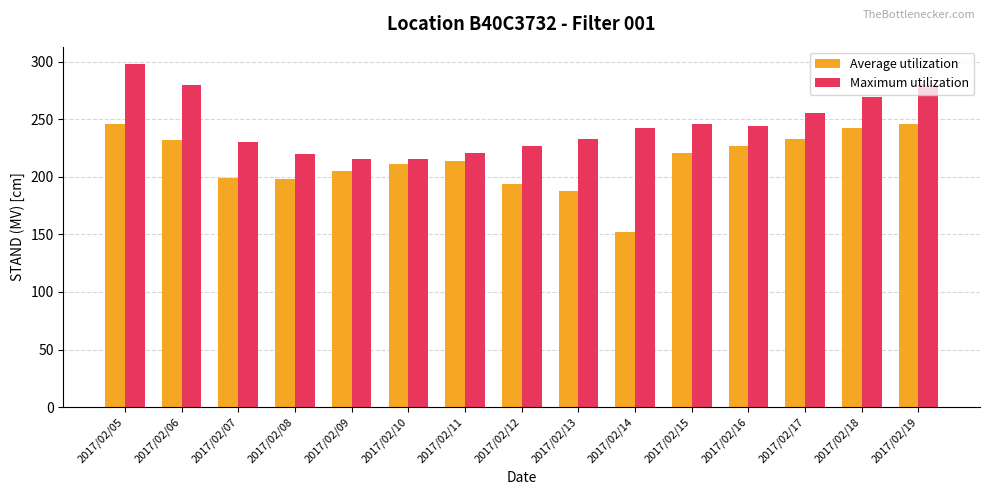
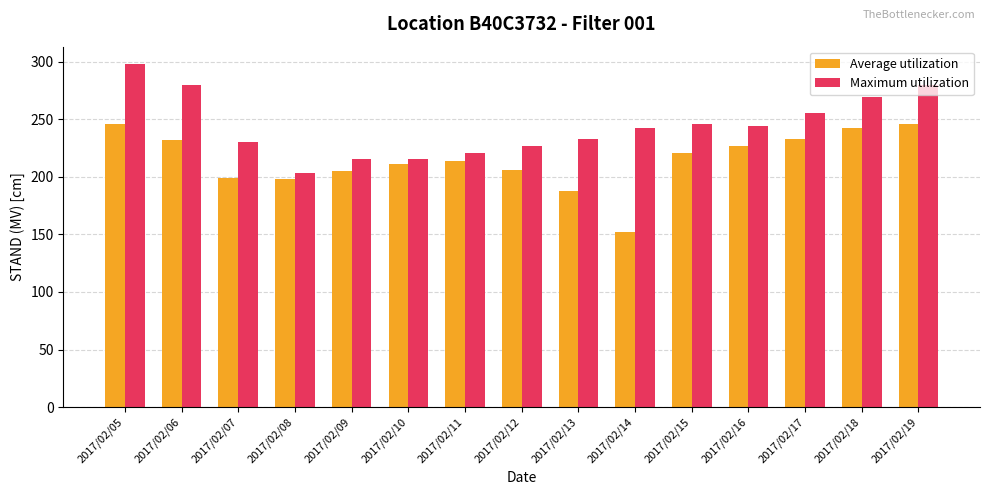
Maximum utilization, 2017/02/08: 220 -> 203
Average utilization, 2017/02/12: 194 -> 206
